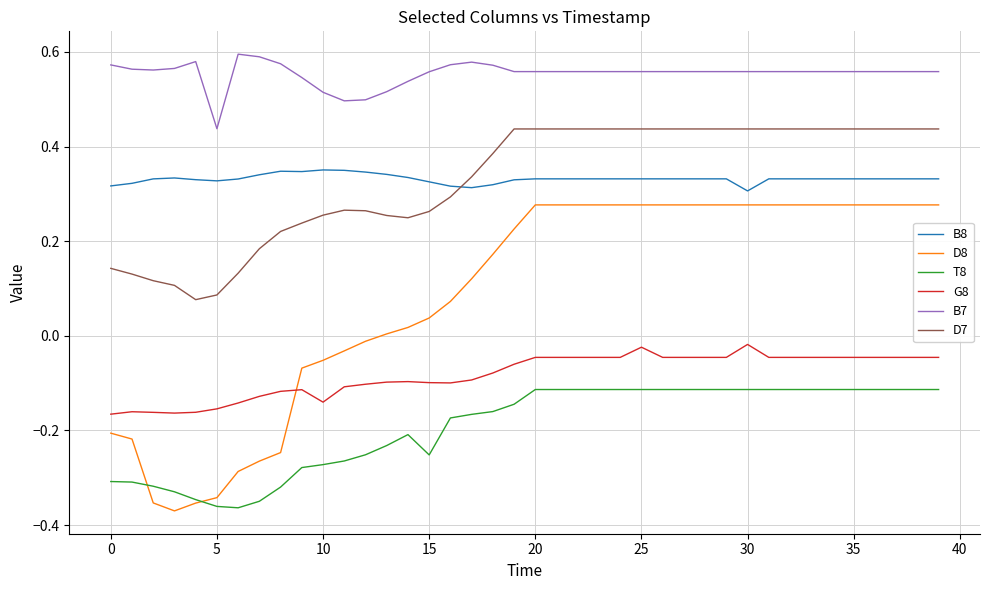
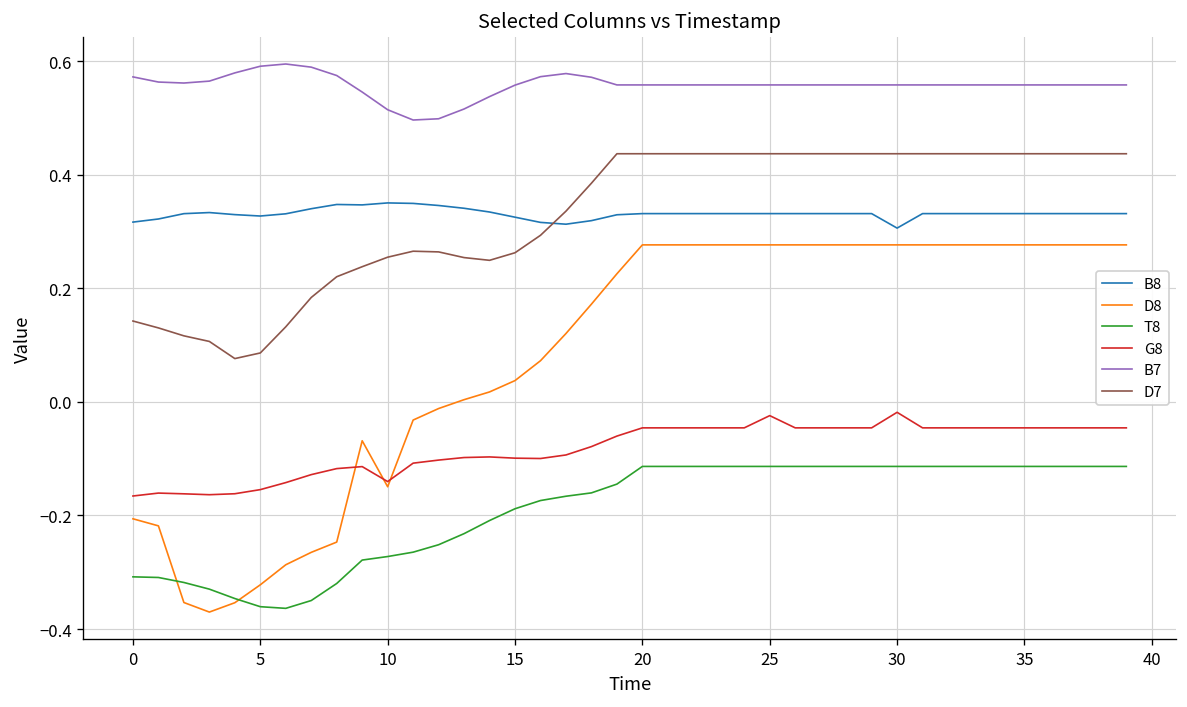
D8, 5: -0.34 -> -0.32
B7, 5: 0.44 -> 0.59
D8, 10: -0.05 -> -0.15
T8, 15: -0.25 -> -0.19
